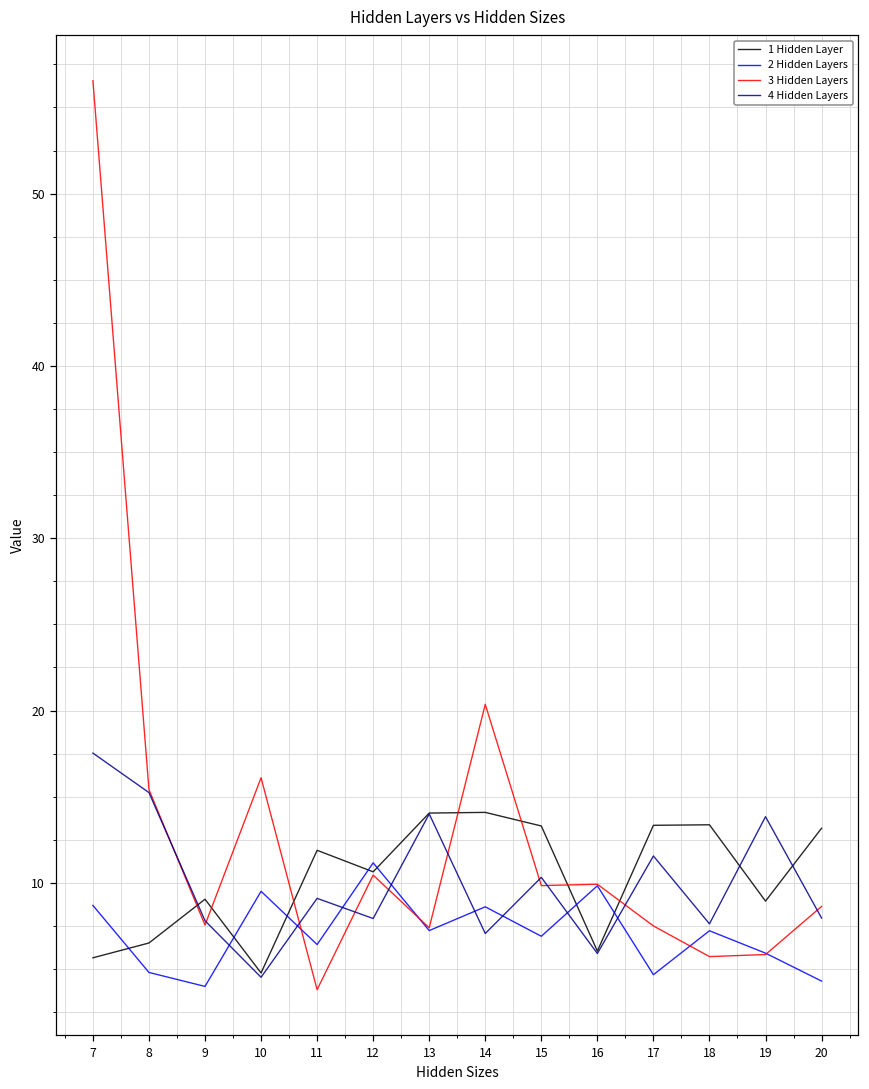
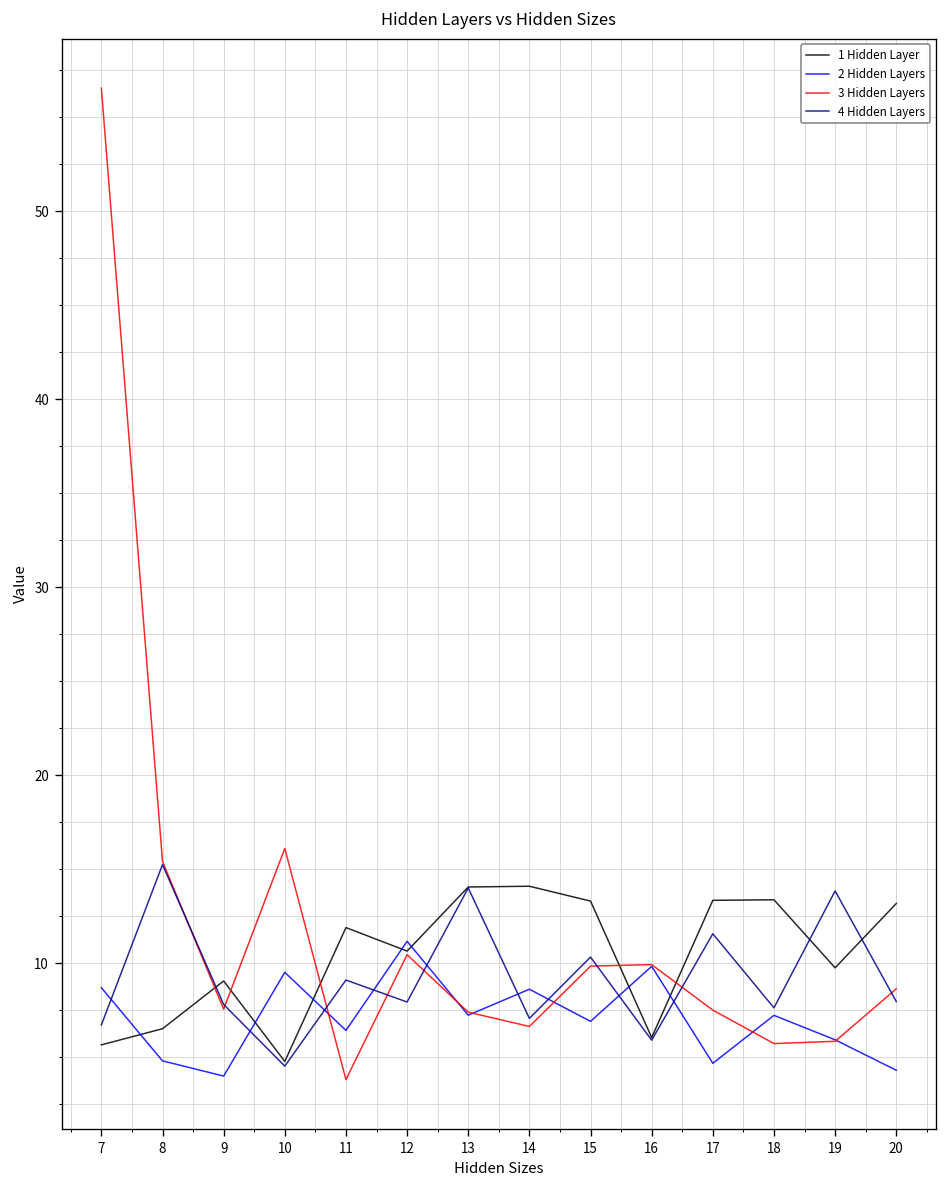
4 Hidden Layers, 7: 17.5 -> 6.7
3 Hidden Layers, 14: 20.4 -> 6.6
1 Hidden Layer, 19: 8.9 -> 9.8
